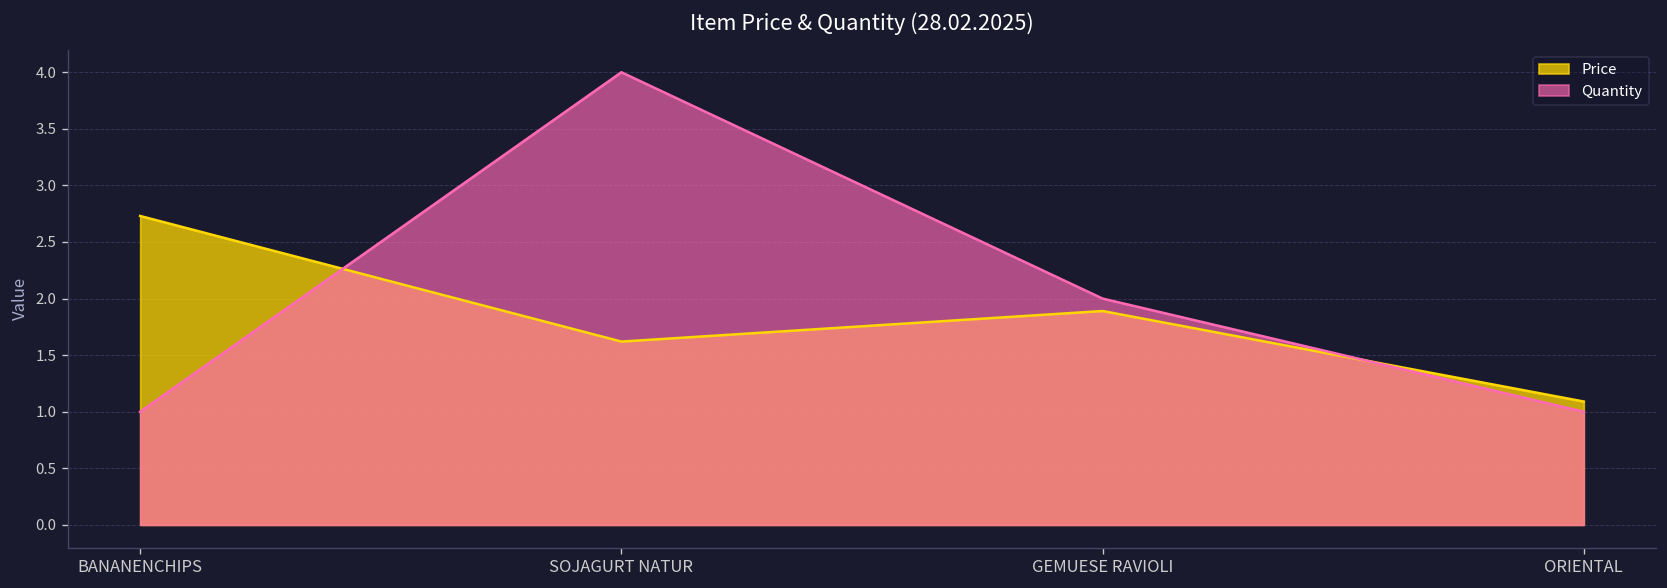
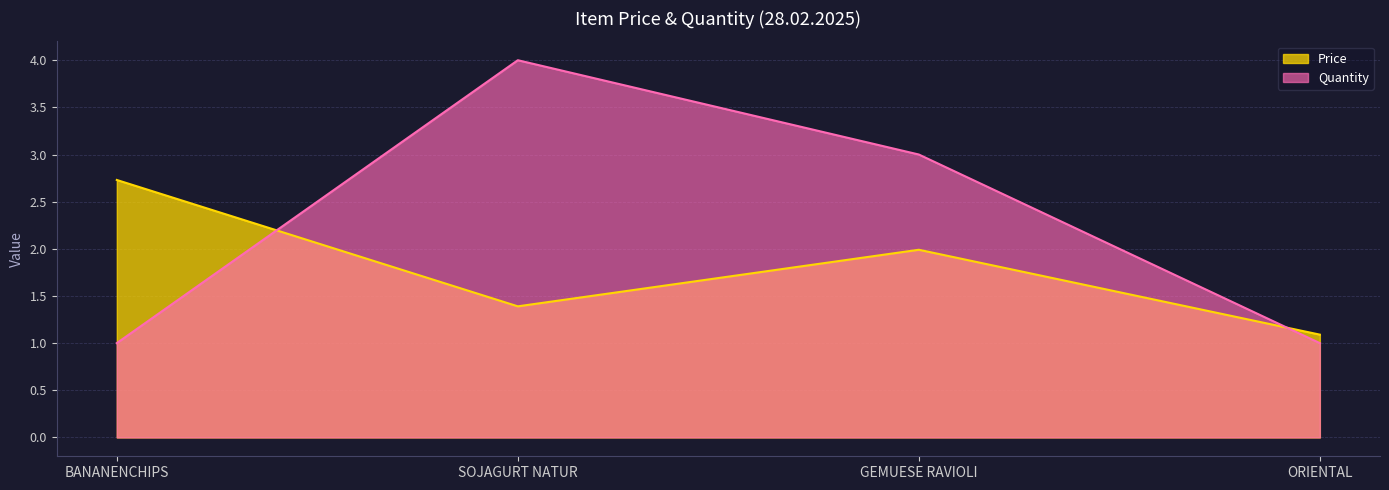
Price, SOJAGURT NATUR: 1.6 -> 1.4
Price, GEMUESE RAVIOLI: 1.9 -> 2.0
Quantity, GEMUESE RAVIOLI: 2 -> 3
